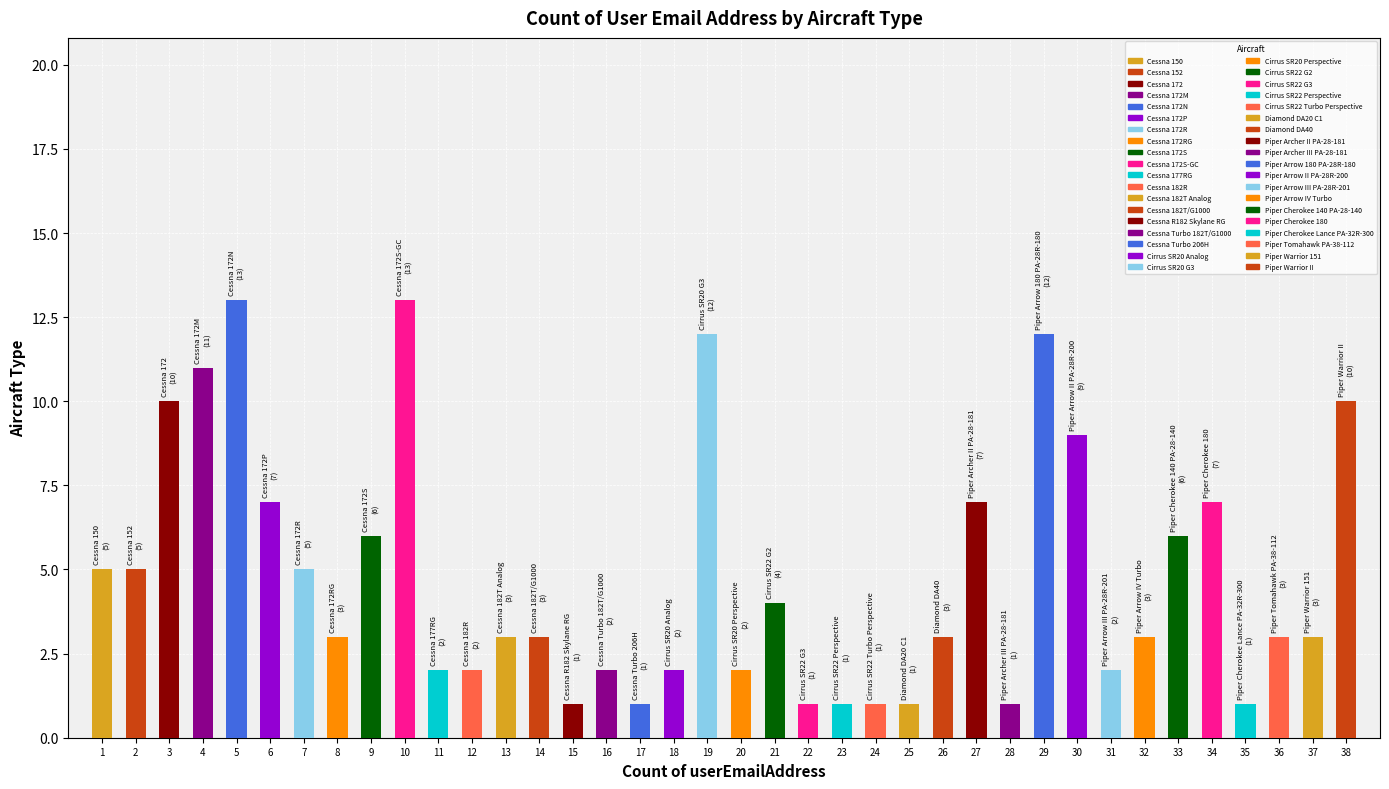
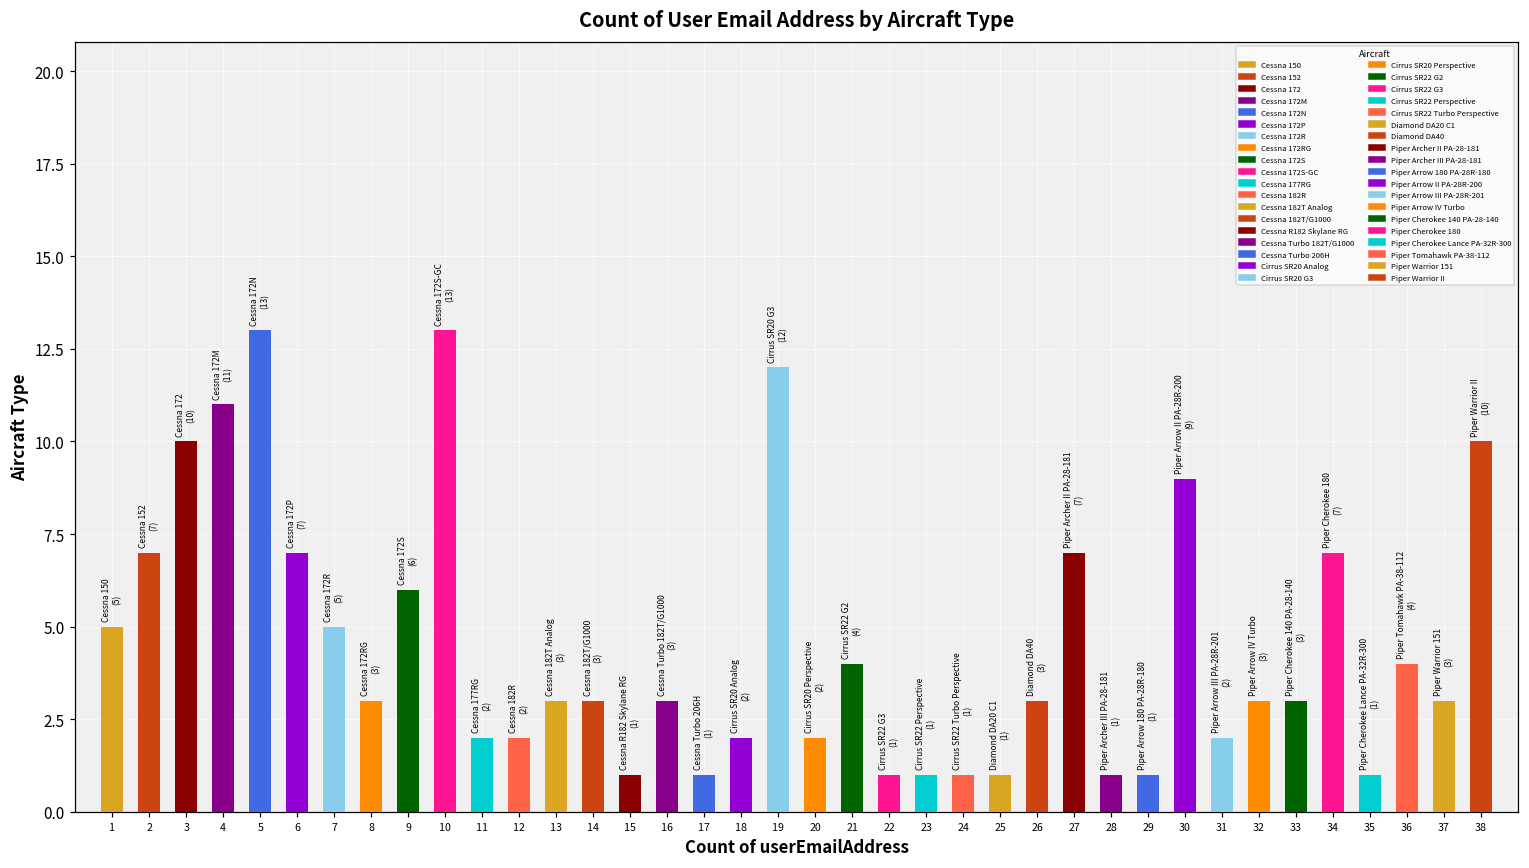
2: (5) -> (7)
16: (2) -> (3)
29: (12) -> (1)
33: (6) -> (3)
36: (3) -> (4)
